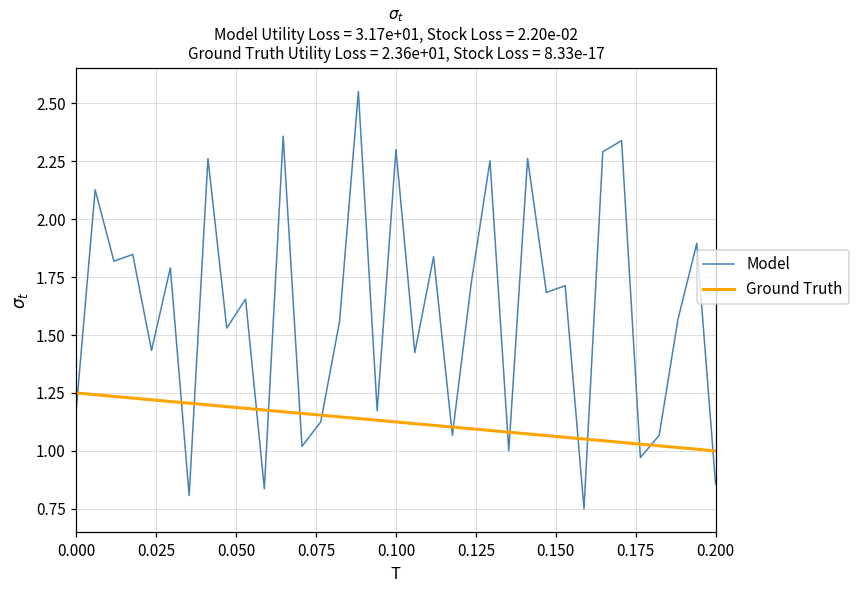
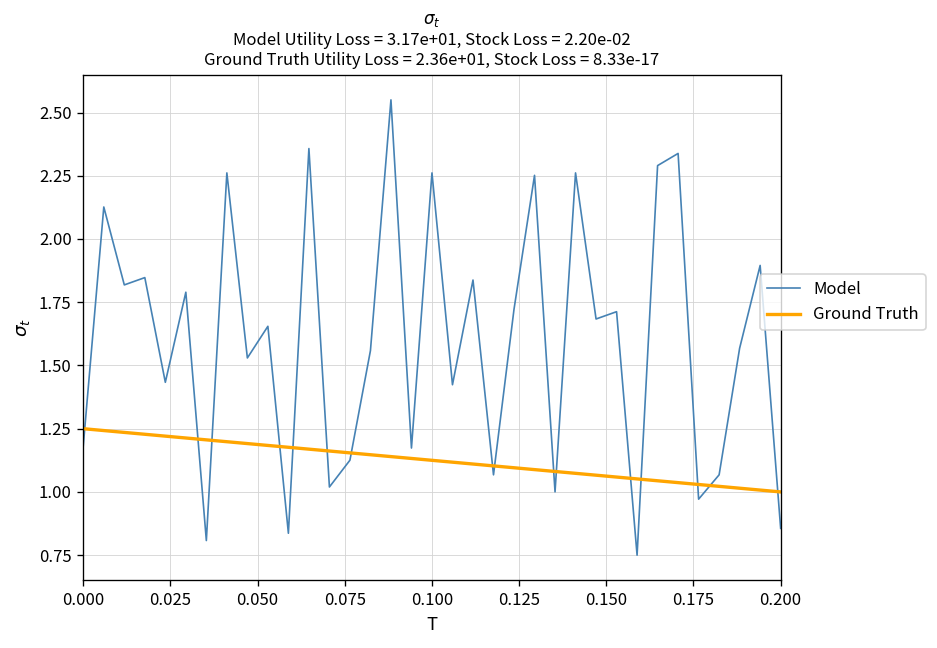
Model, 0.100: 2.30 -> 2.26
